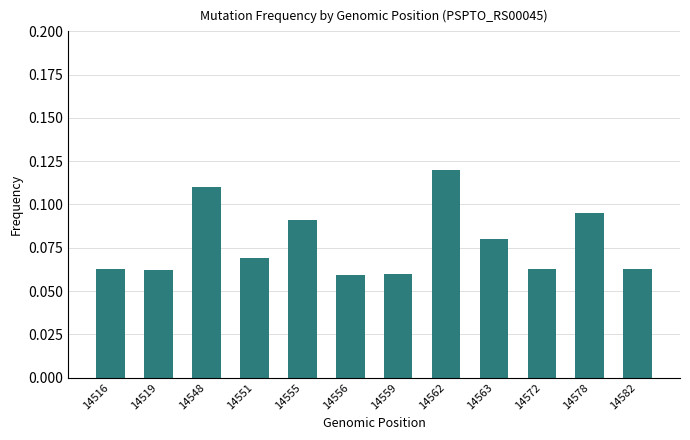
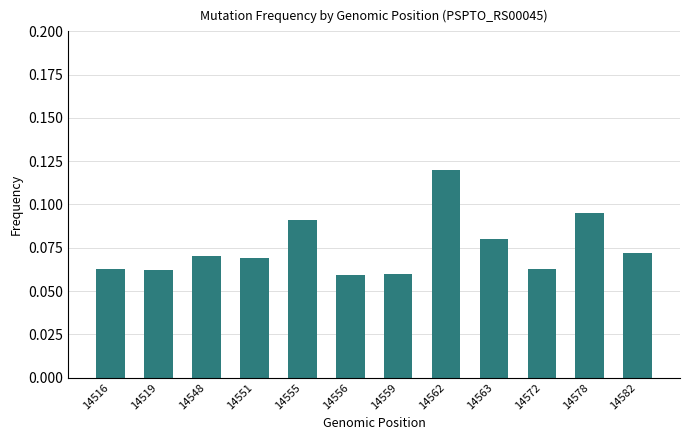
14548: 0.11 -> 0.07
14582: 0.063 -> 0.072
